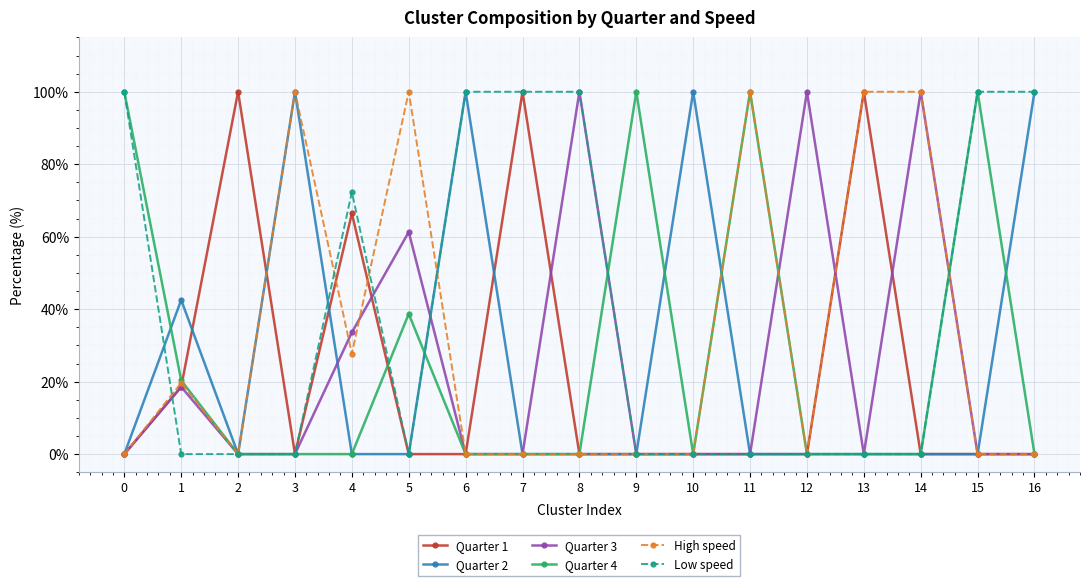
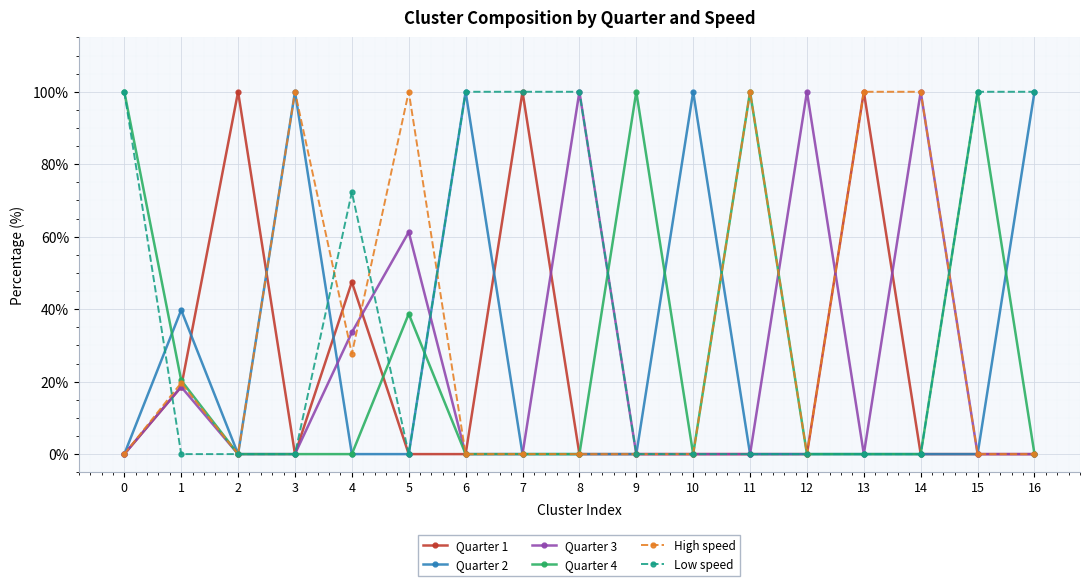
Quarter 2, 1: 43% -> 40%
Quarter 1, 4: 66% -> 48%
